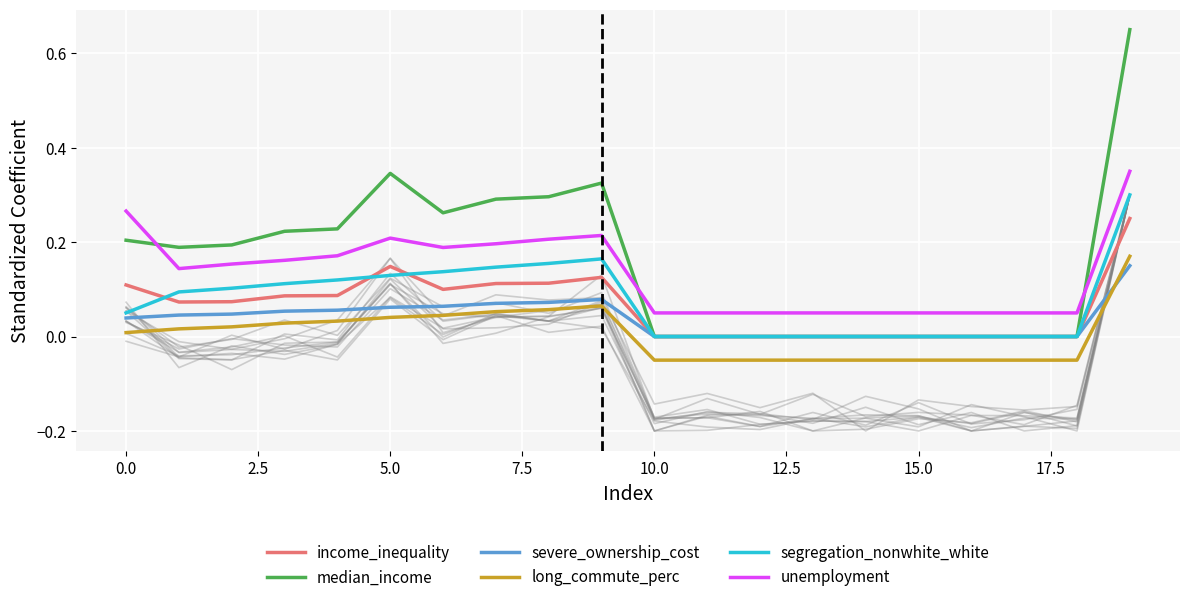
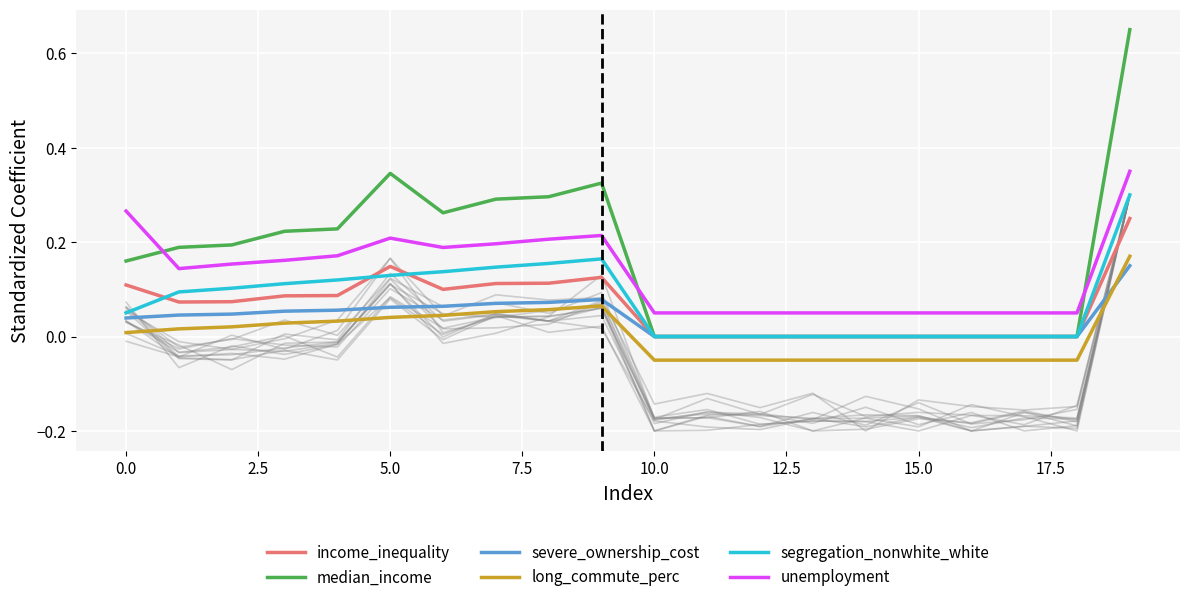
median_income, 0.0: 0.20 -> 0.16
